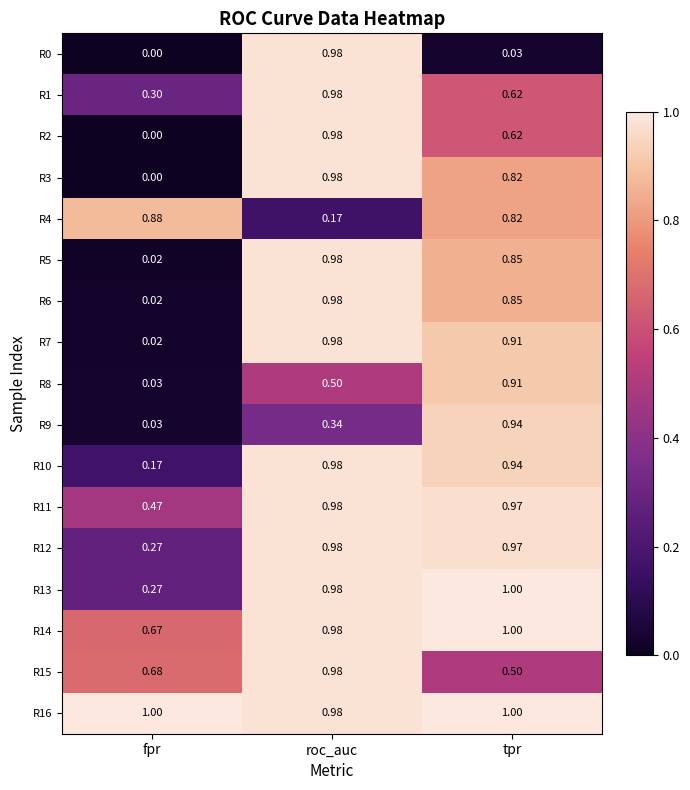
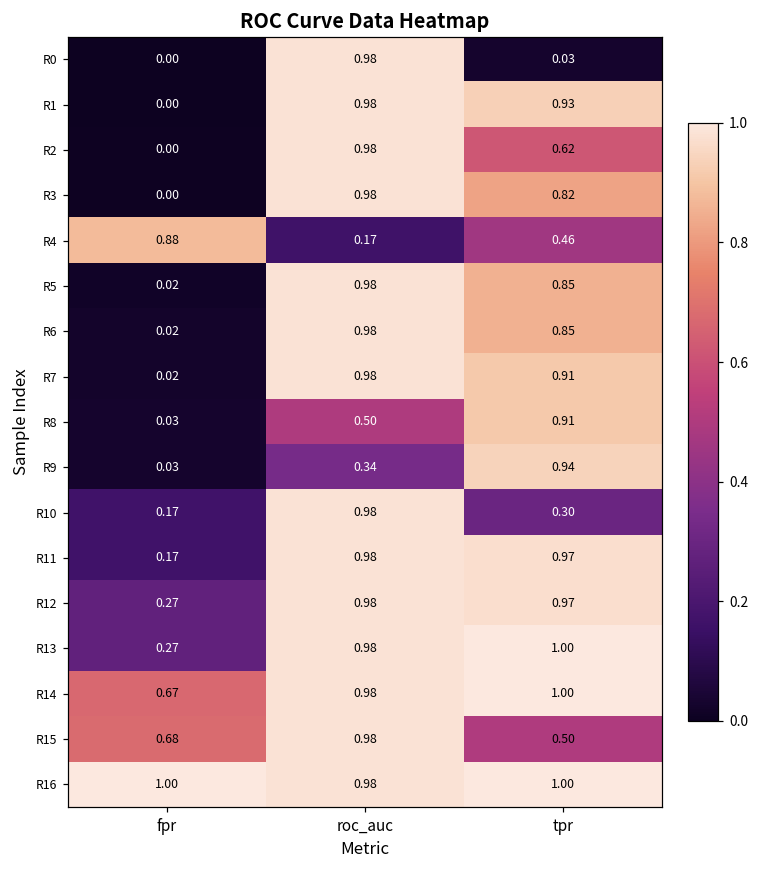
R1, fpr: 0.30 -> 0.00
R1, tpr: 0.62 -> 0.93
R4, tpr: 0.82 -> 0.46
R10, tpr: 0.94 -> 0.30
R11, fpr: 0.47 -> 0.17
